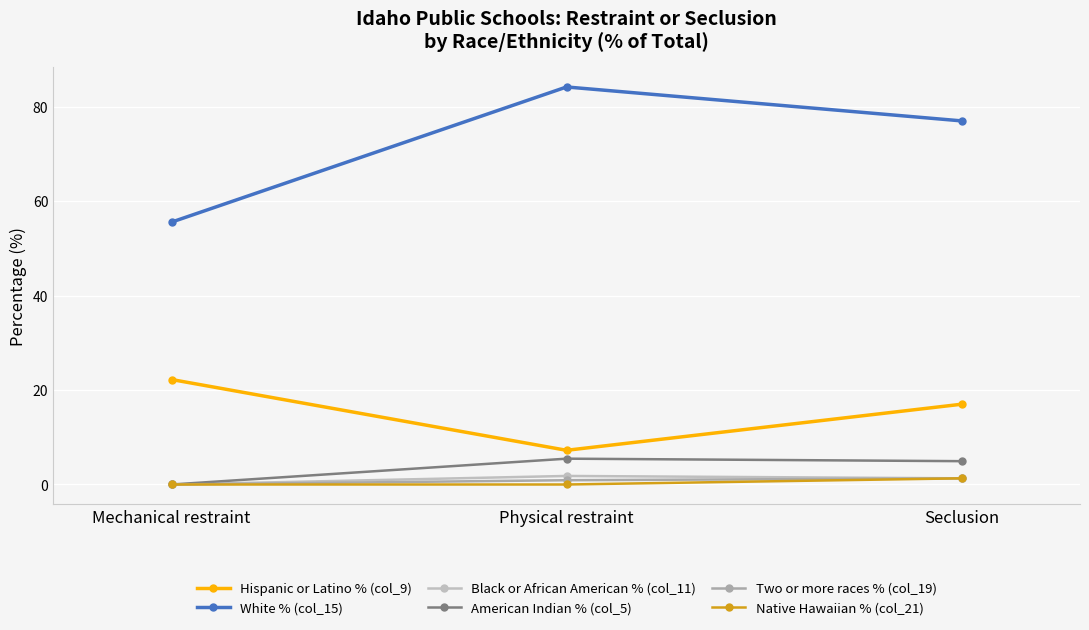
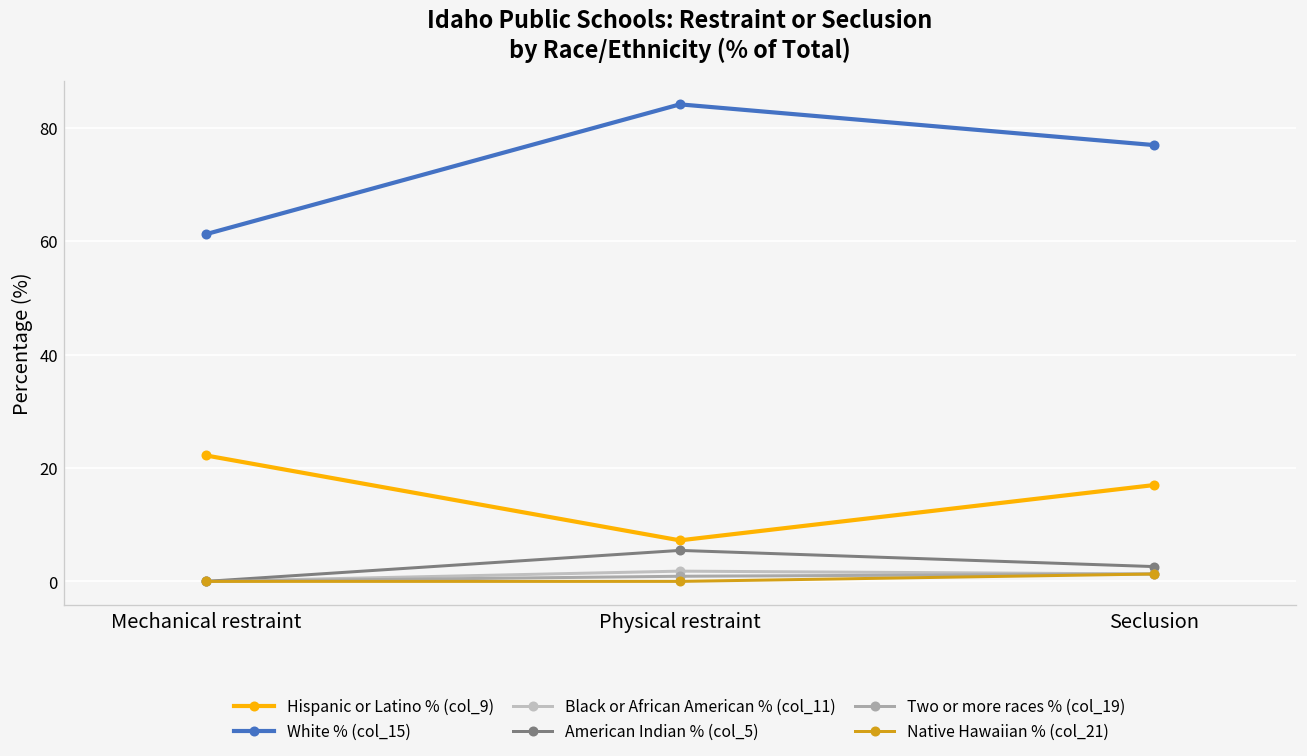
White % (col_15), Mechanical restraint: 56 -> 61
American Indian % (col_5), Seclusion: 5 -> 3
